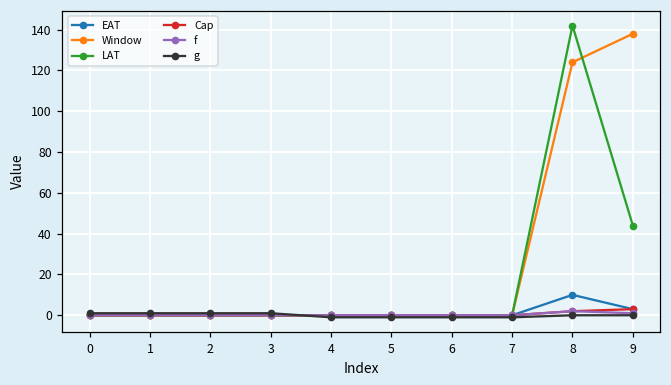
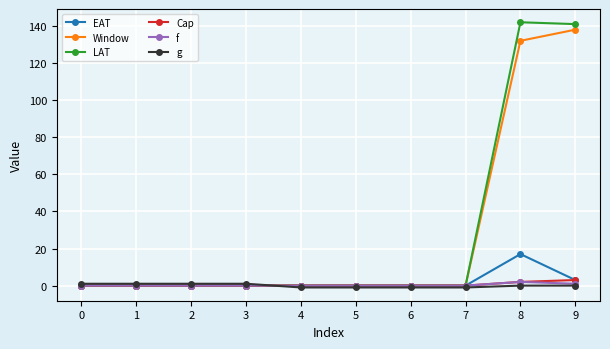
EAT, 8: 10 -> 17
Window, 8: 124 -> 132
LAT, 9: 44 -> 141
